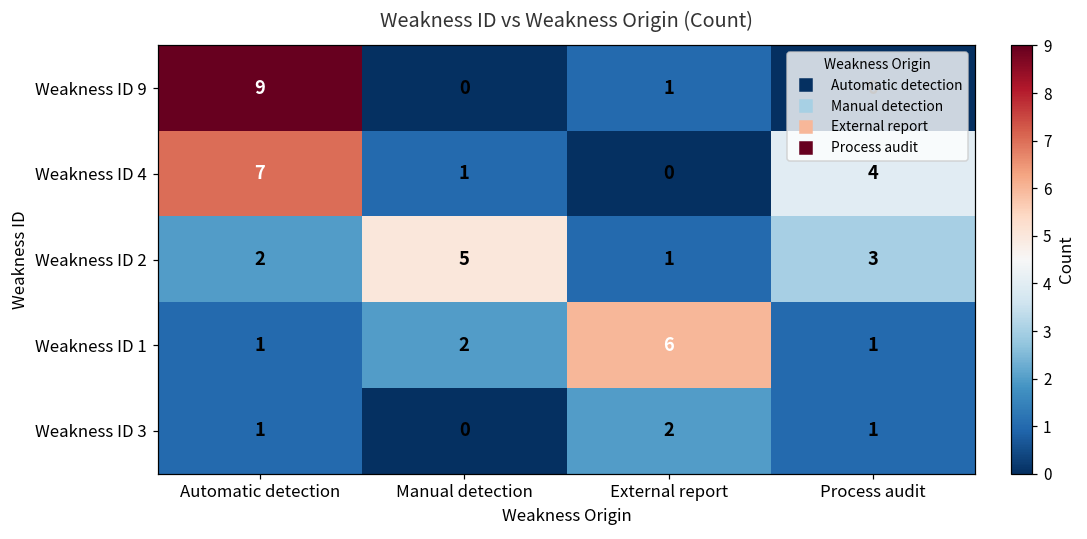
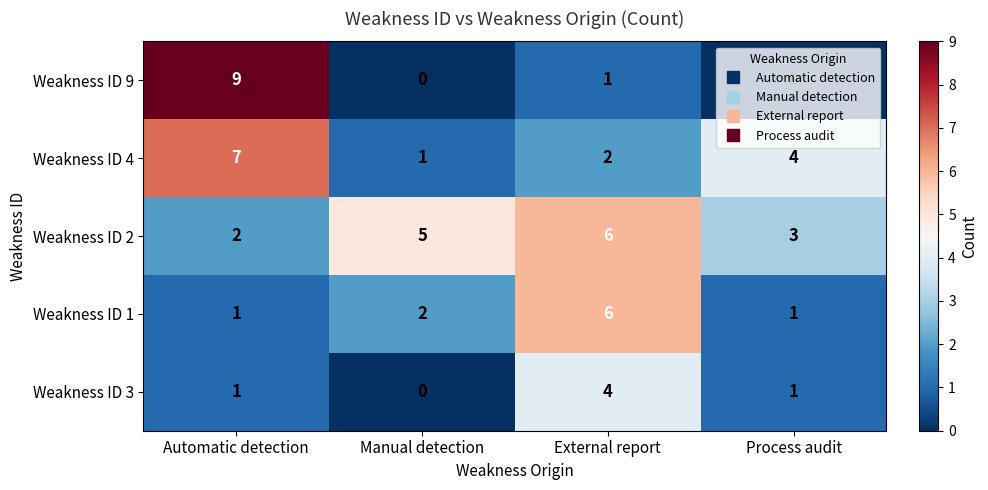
Weakness ID 4, External report: 0 -> 2
Weakness ID 2, External report: 1 -> 6
Weakness ID 3, External report: 2 -> 4
